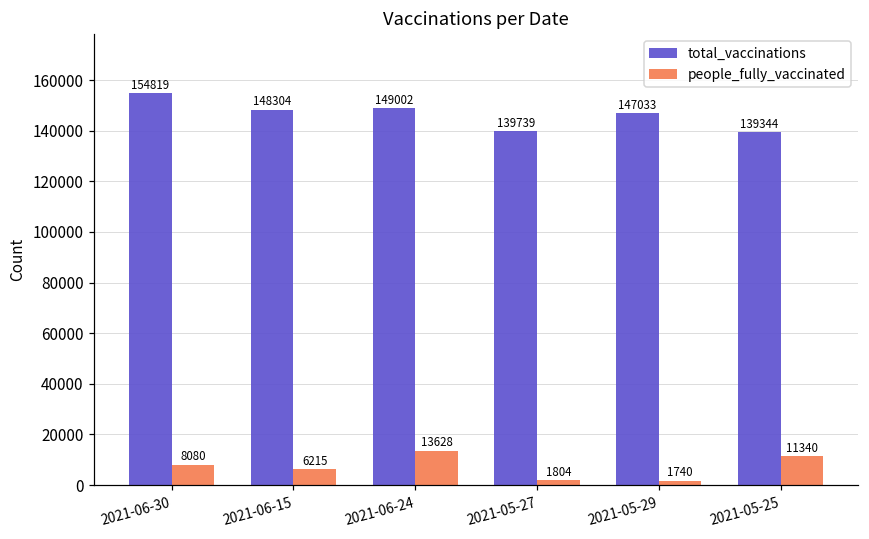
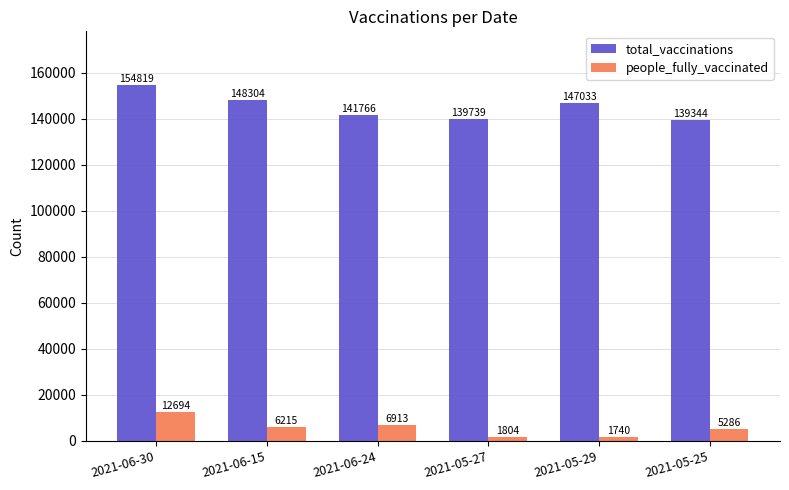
people_fully_vaccinated, 2021-06-30: 8080 -> 12694
total_vaccinations, 2021-06-24: 149002 -> 141766
people_fully_vaccinated, 2021-06-24: 13628 -> 6913
people_fully_vaccinated, 2021-05-25: 11340 -> 5286
